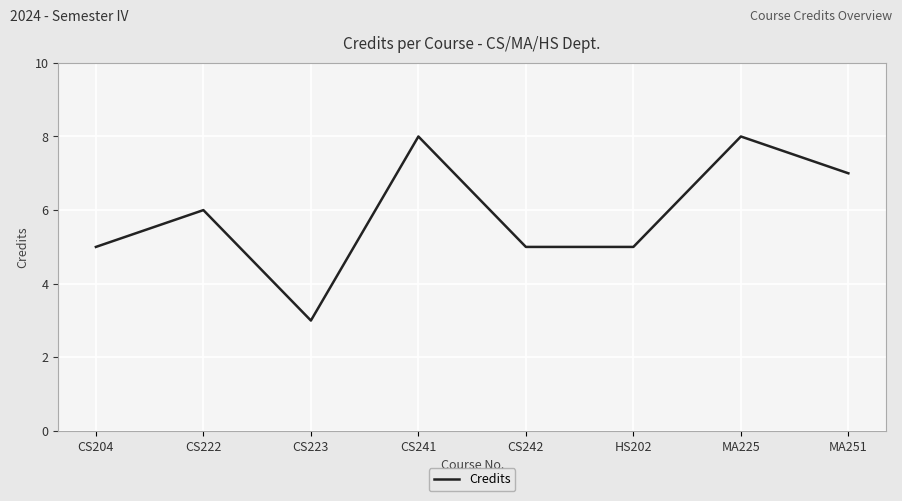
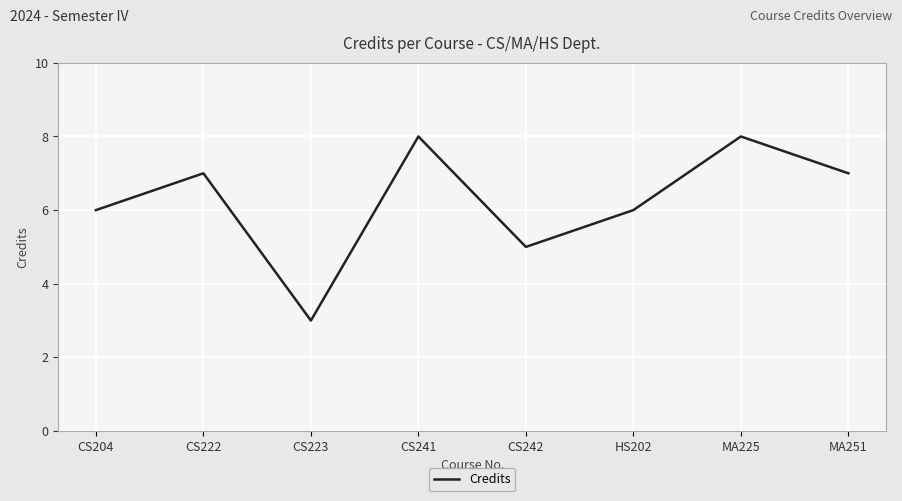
CS204: 5 -> 6
CS222: 6 -> 7
HS202: 5 -> 6
